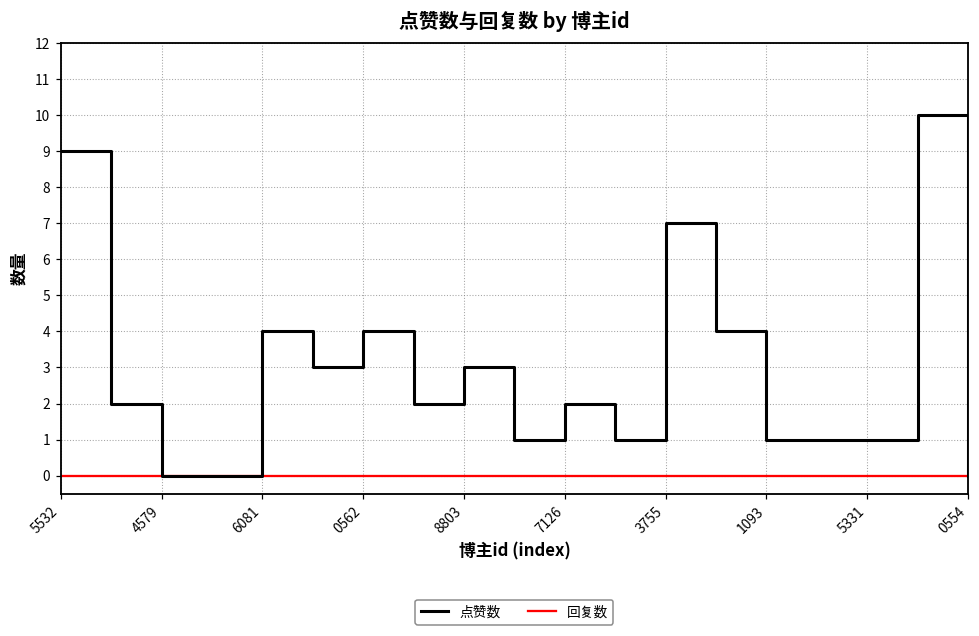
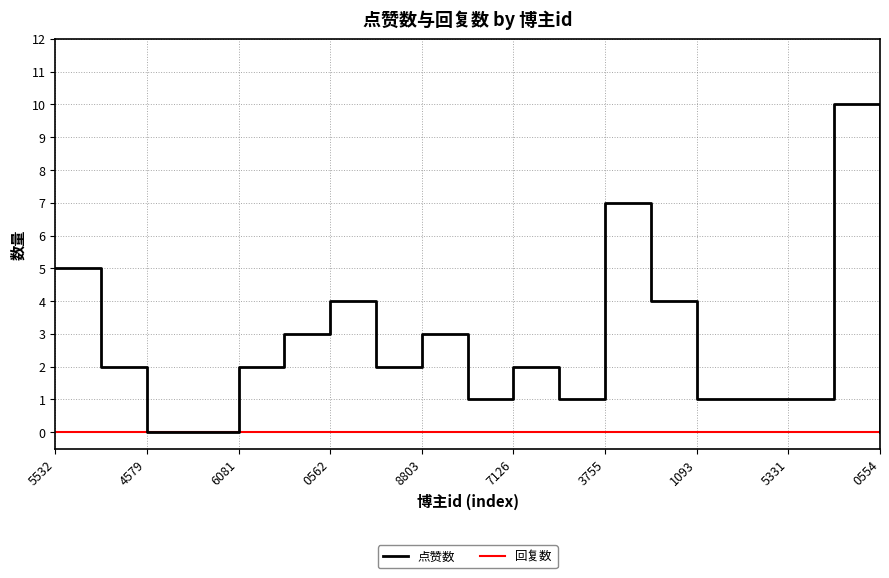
点赞数, 5532: 9 -> 5
点赞数, 6081: 4 -> 2
